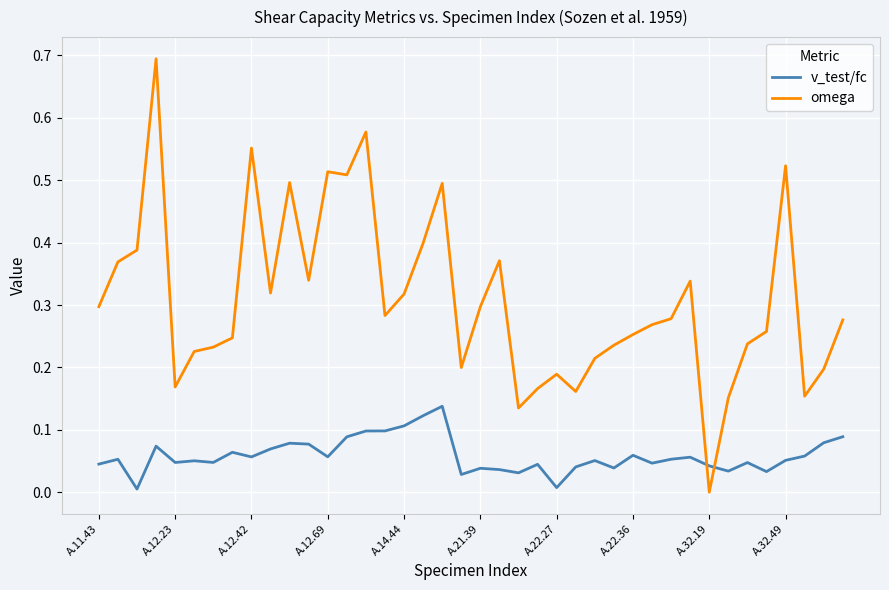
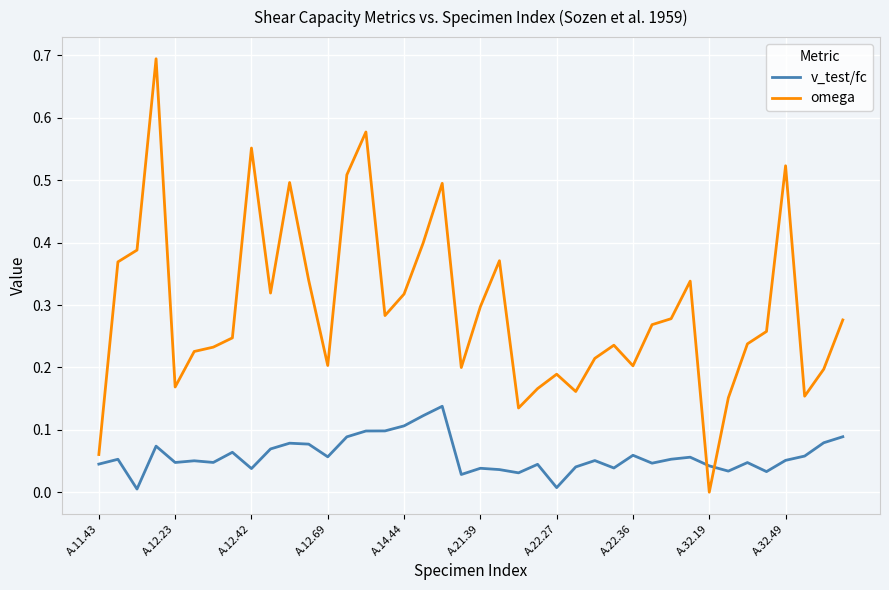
omega, A.11.43: 0.30 -> 0.06
v_test/fc, A.12.42: 0.06 -> 0.04
omega, A.12.69: 0.51 -> 0.20
omega, A.22.36: 0.25 -> 0.20
